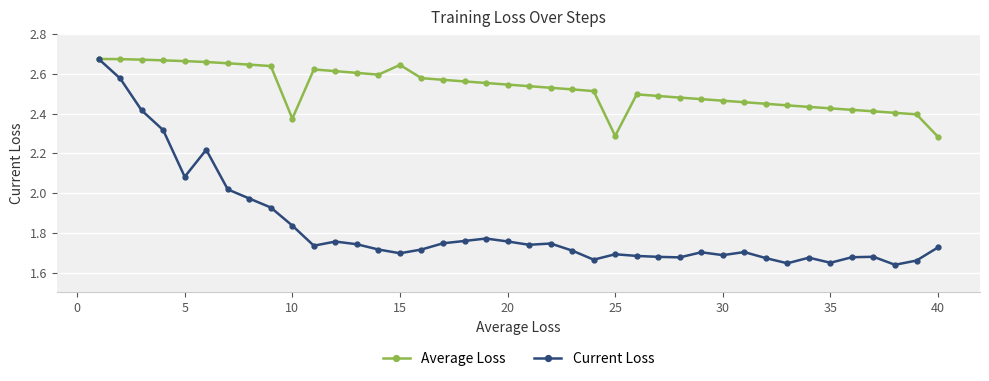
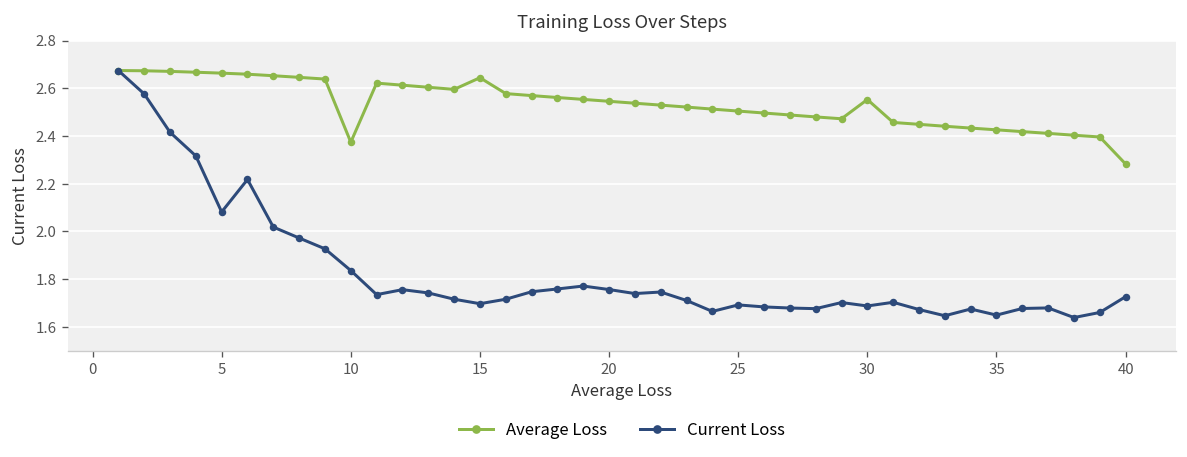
Average Loss, 25: 2.29 -> 2.50
Average Loss, 30: 2.46 -> 2.55
